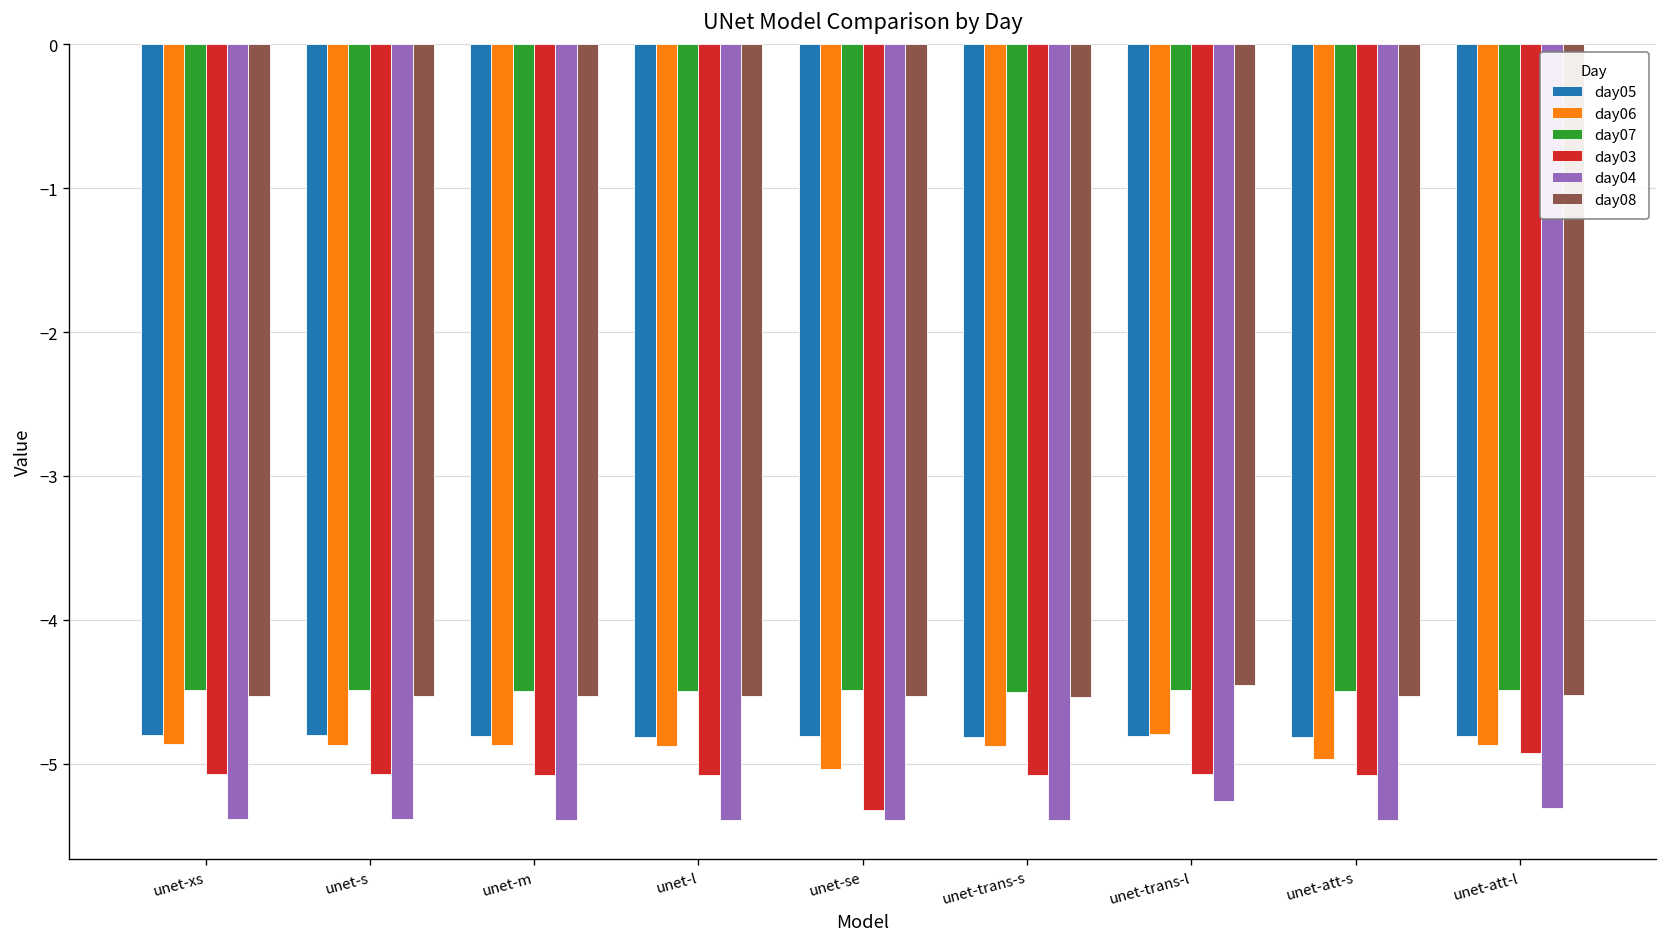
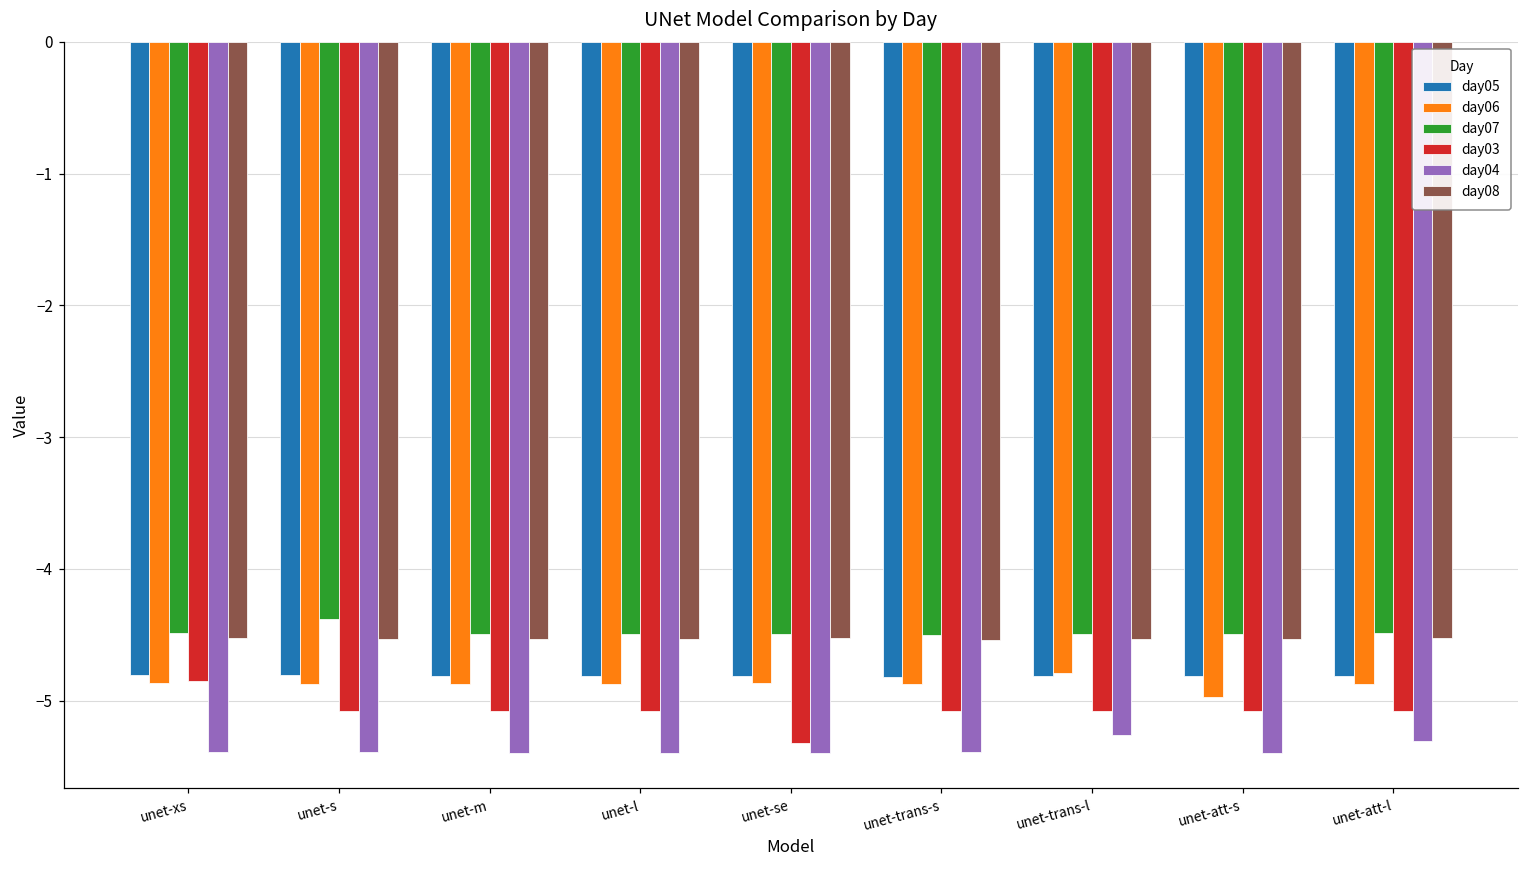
day03, unet-xs: -5.07 -> -4.85
day07, unet-s: -4.49 -> -4.38
day06, unet-se: -5.04 -> -4.87
day08, unet-trans-l: -4.46 -> -4.53
day03, unet-att-l: -4.93 -> -5.08
